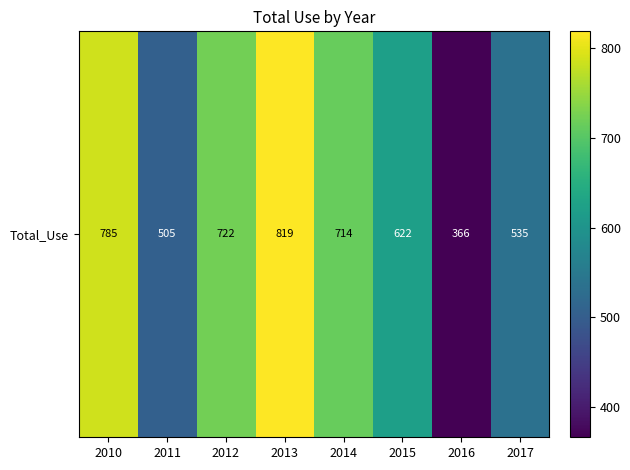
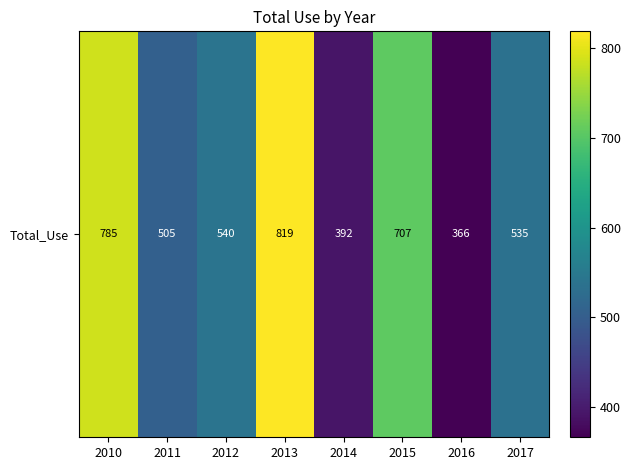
Total_Use, 2012: 722 -> 540
Total_Use, 2014: 714 -> 392
Total_Use, 2015: 622 -> 707
